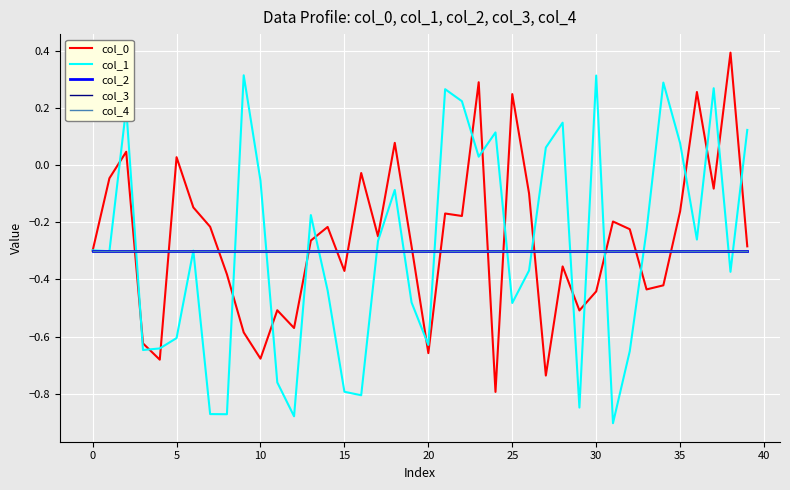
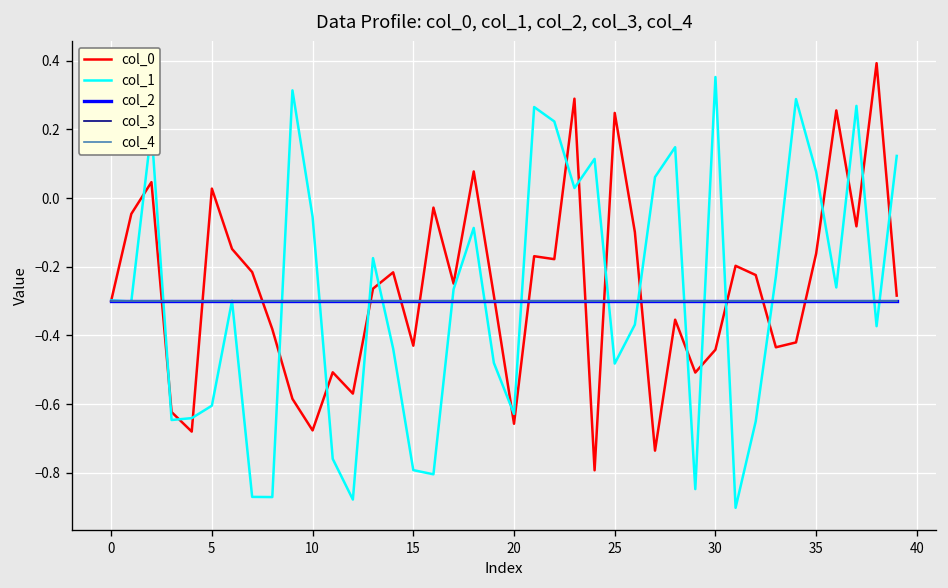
col_0, 15: -0.37 -> -0.43
col_1, 30: 0.31 -> 0.35
